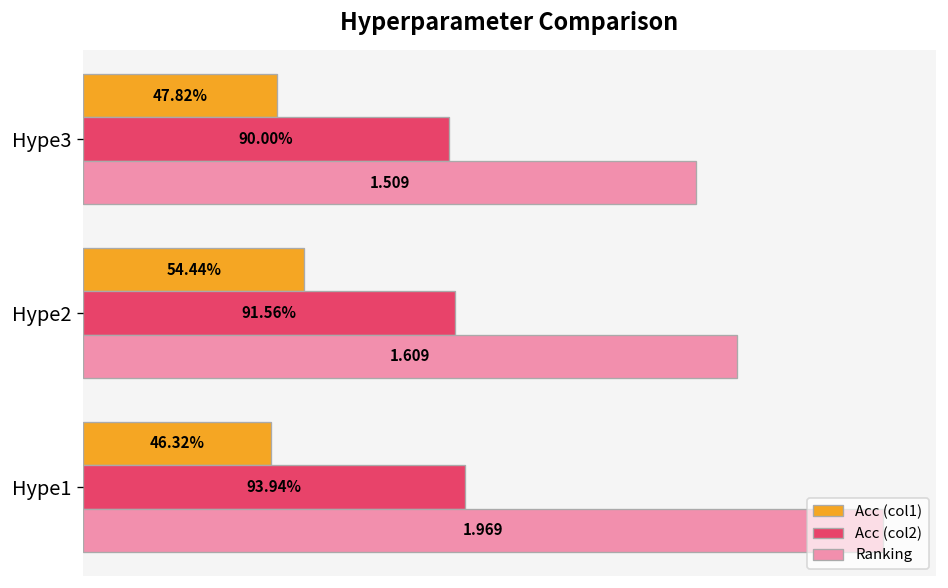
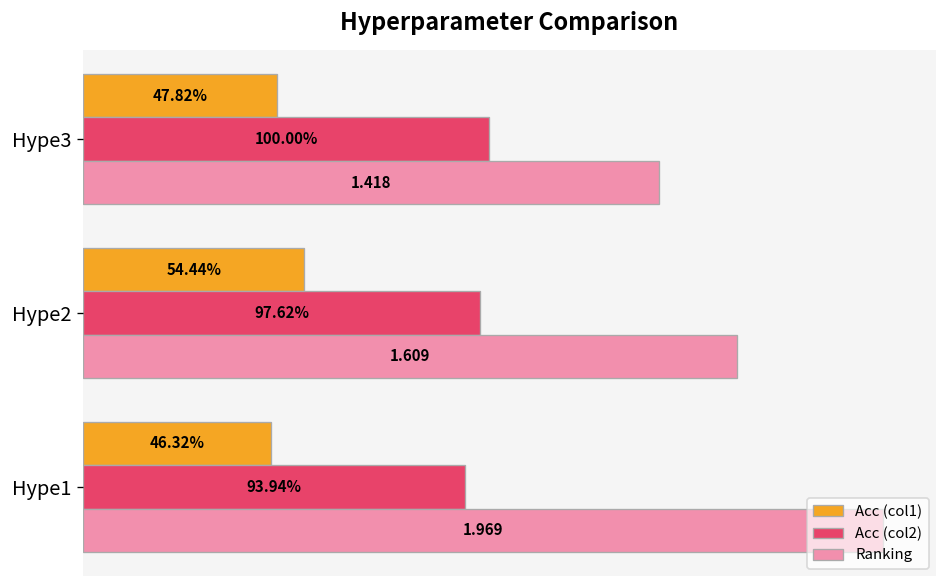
Acc (col2), Hype3: 90.00% -> 100.00%
Ranking, Hype3: 1.509 -> 1.418
Acc (col2), Hype2: 91.56% -> 97.62%
